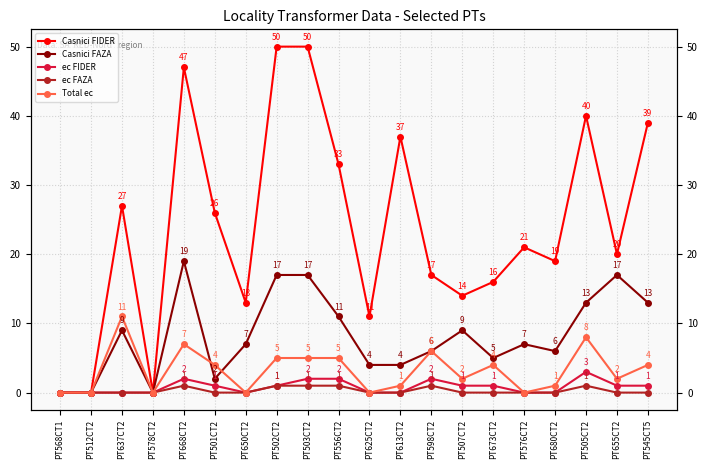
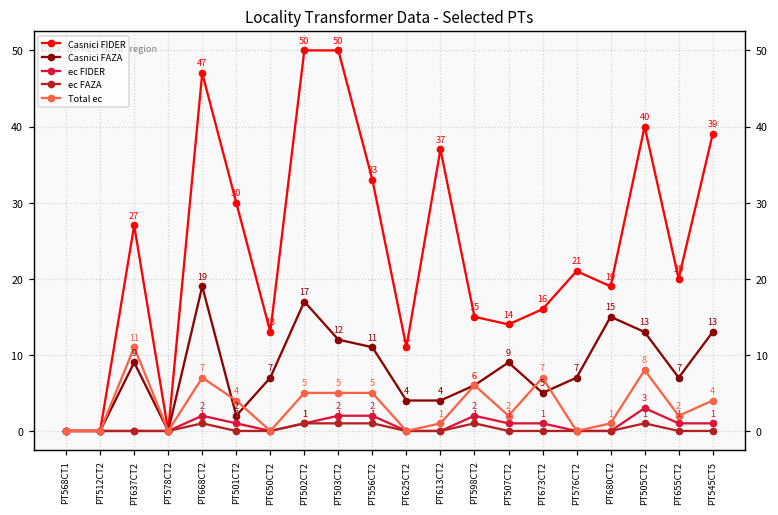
Casnici FIDER, PT501CT2: 26 -> 30
Casnici FAZA, PT503CT2: 17 -> 12
Casnici FIDER, PT598CT2: 17 -> 15
Total ec, PT673CT2: 4 -> 7
Casnici FAZA, PT680CT2: 6 -> 15
Casnici FAZA, PT655CT2: 17 -> 7
